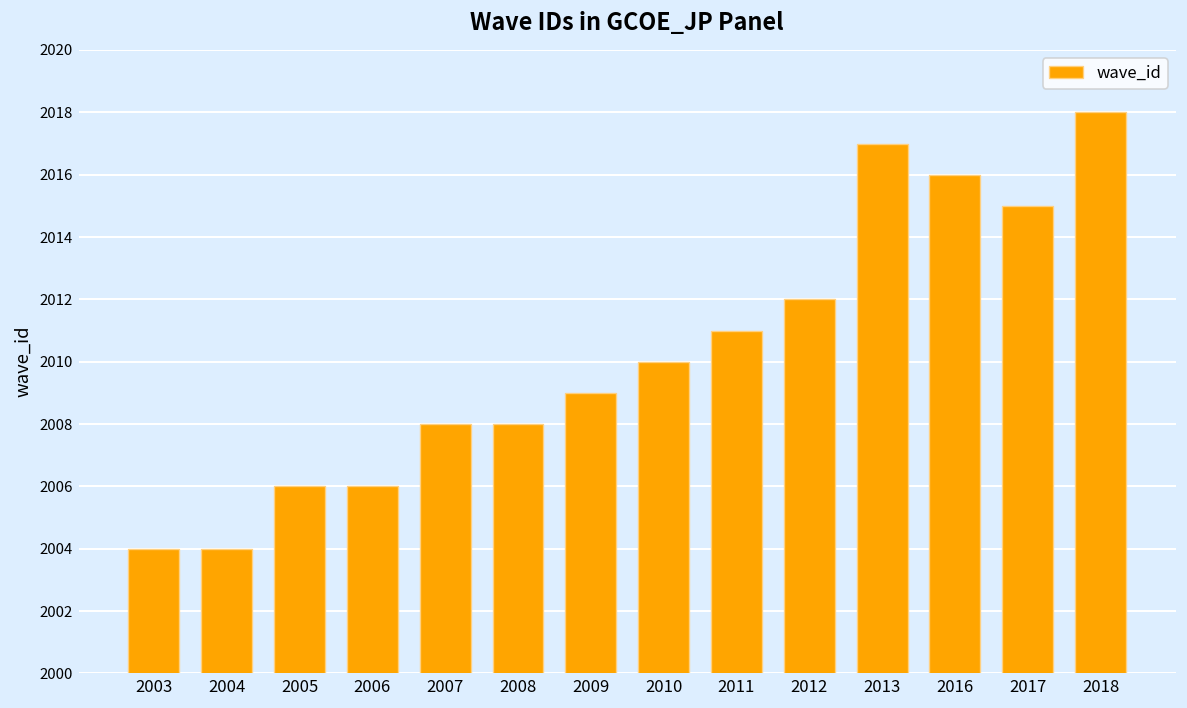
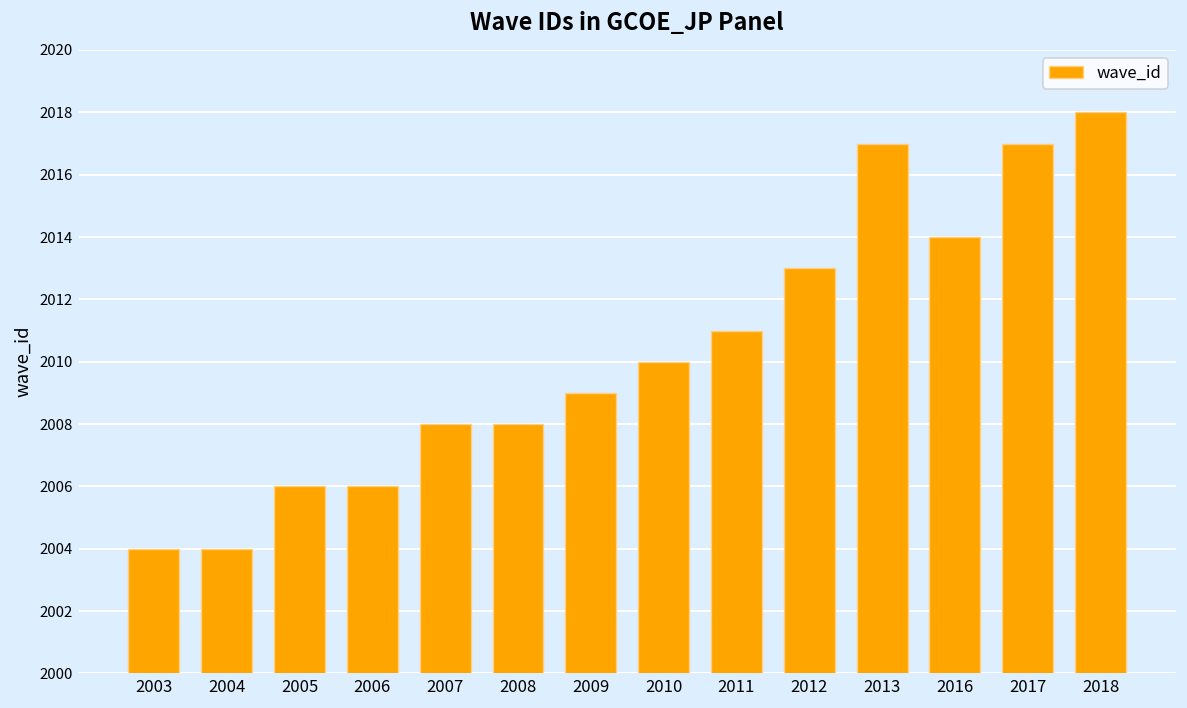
2012: 2012 -> 2013
2016: 2016 -> 2014
2017: 2015 -> 2017
